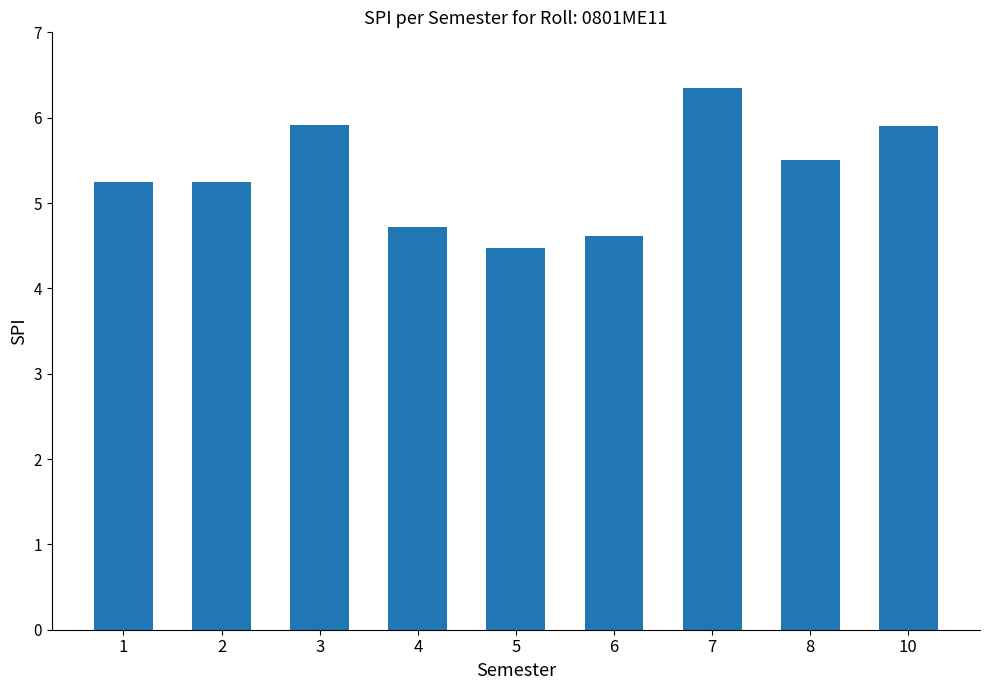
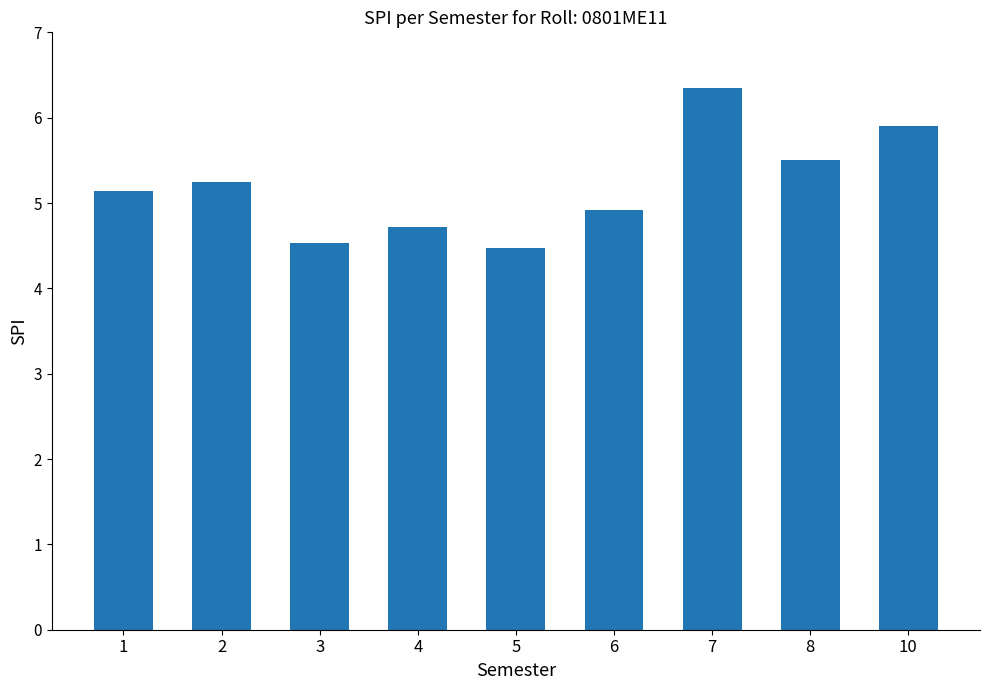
1: 5.2 -> 5.1
3: 5.9 -> 4.5
6: 4.6 -> 4.9
